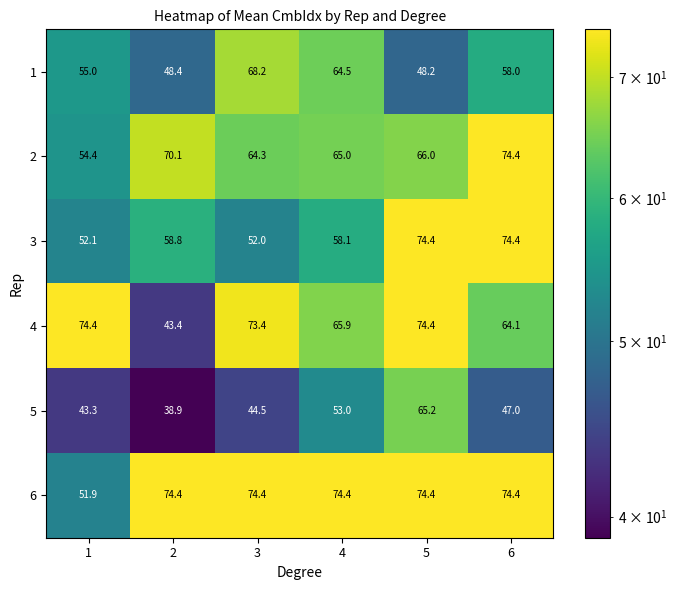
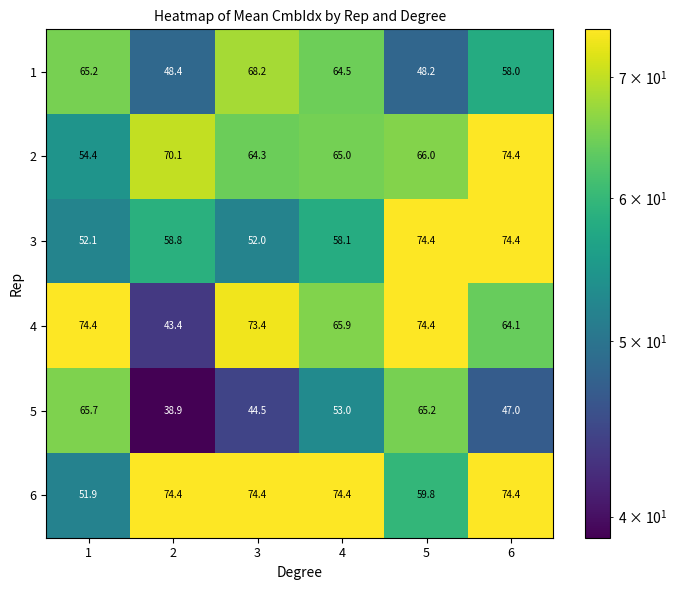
1, 1: 55.0 -> 65.2
5, 1: 43.3 -> 65.7
6, 5: 74.4 -> 59.8
